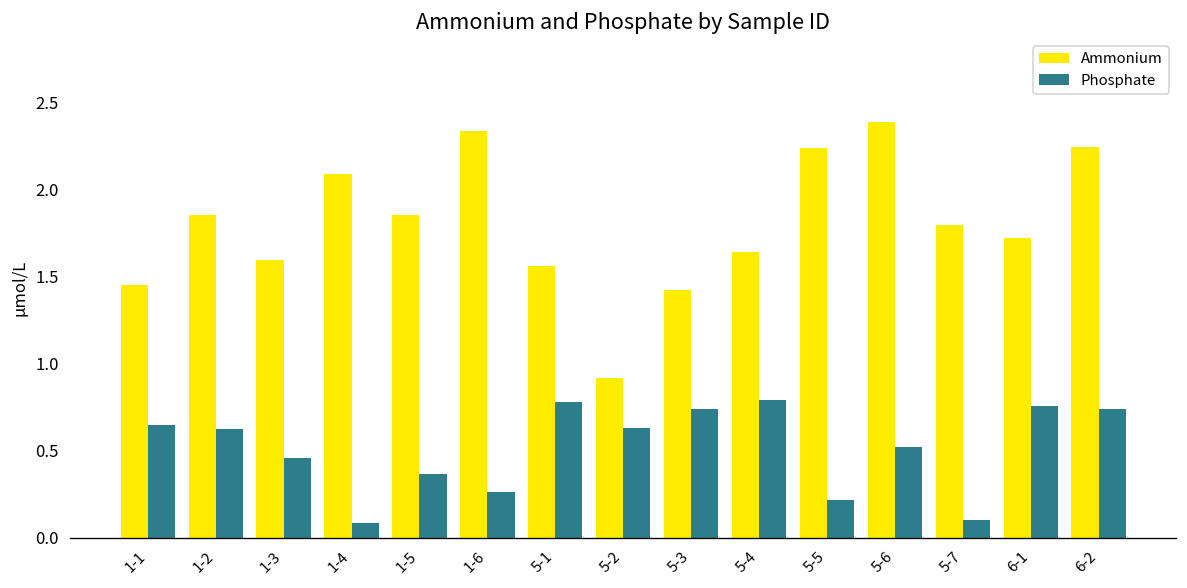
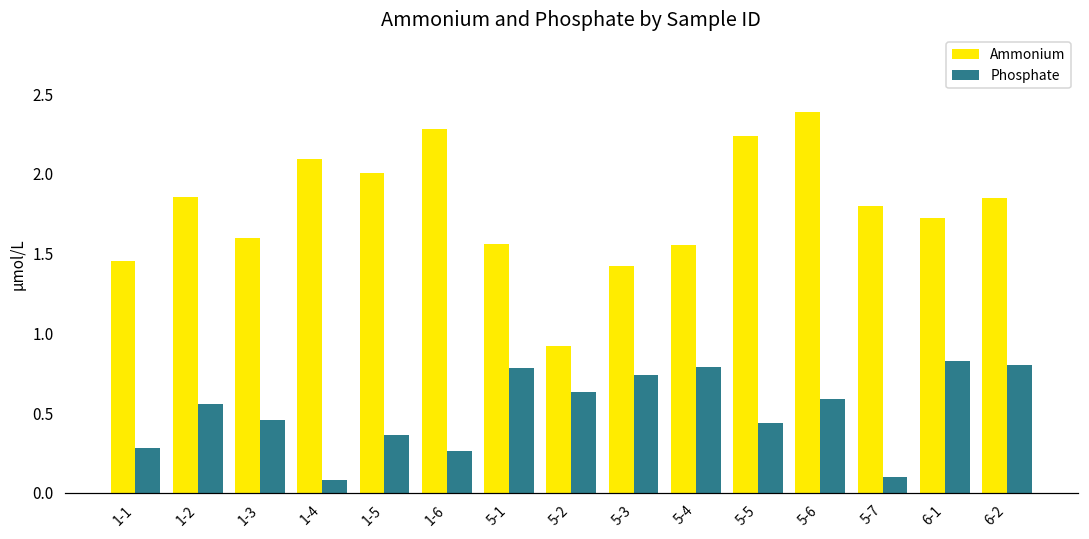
Phosphate, 1-1: 0.65 -> 0.28
Phosphate, 1-2: 0.62 -> 0.56
Ammonium, 1-5: 1.86 -> 2.00
Ammonium, 1-6: 2.34 -> 2.28
Ammonium, 5-4: 1.64 -> 1.55
Phosphate, 5-5: 0.22 -> 0.44
Phosphate, 5-6: 0.52 -> 0.59
Phosphate, 6-1: 0.76 -> 0.83
Ammonium, 6-2: 2.25 -> 1.85
Phosphate, 6-2: 0.74 -> 0.80
